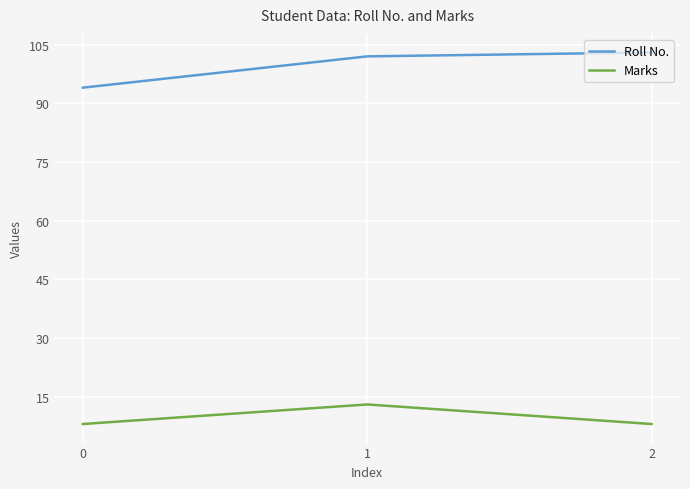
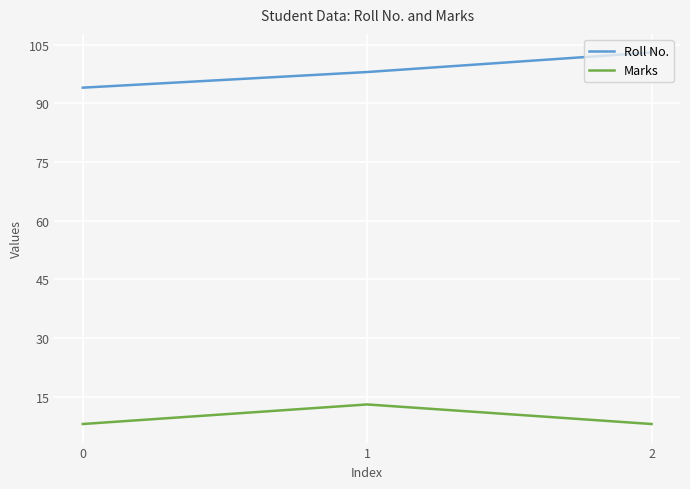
Roll No., 1: 102 -> 98
